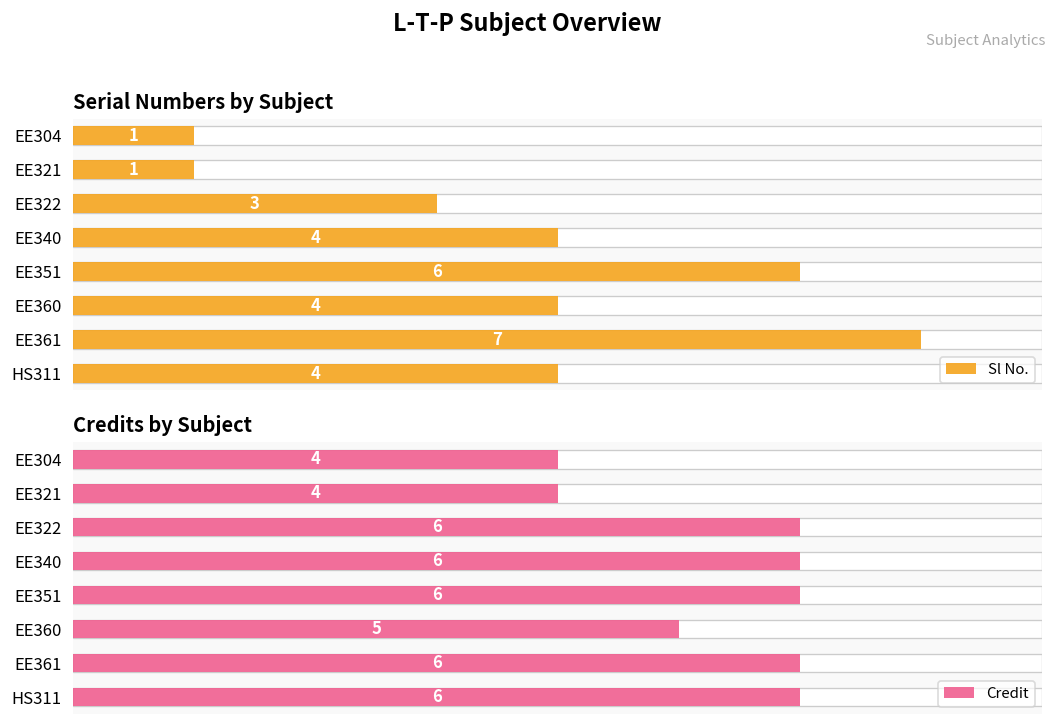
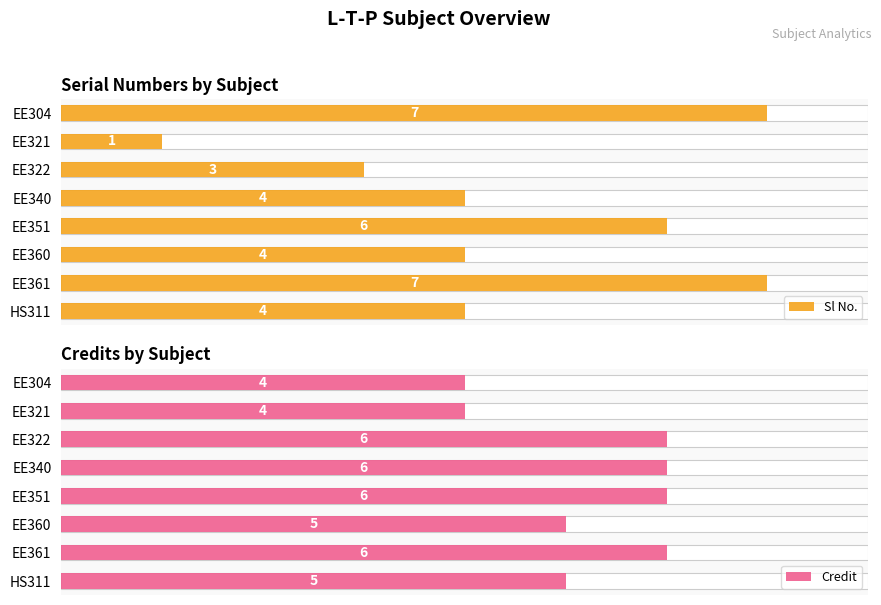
Serial Numbers by Subject, Sl No., EE304: 1 -> 7
Credits by Subject, Credit, HS311: 6 -> 5
